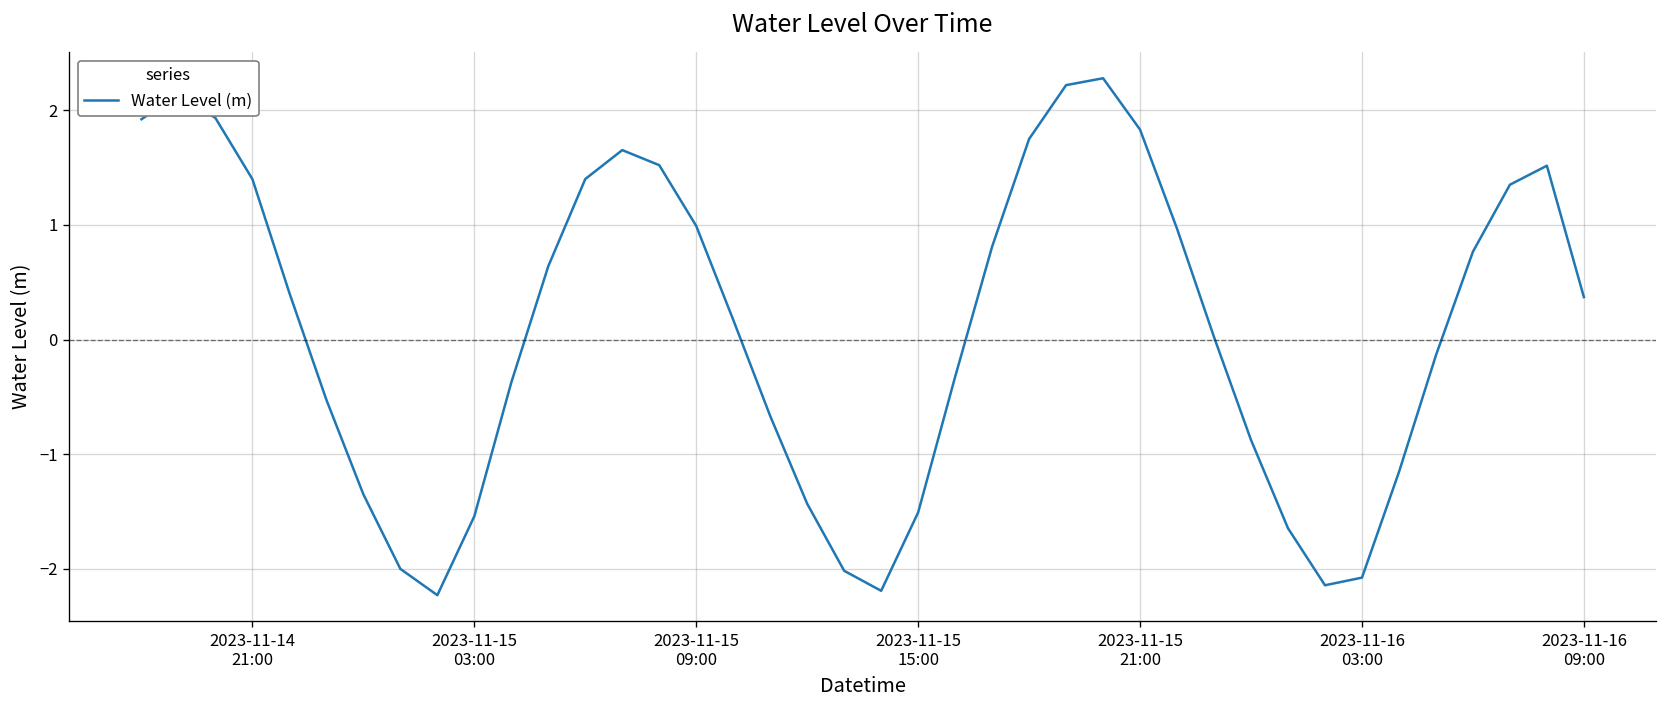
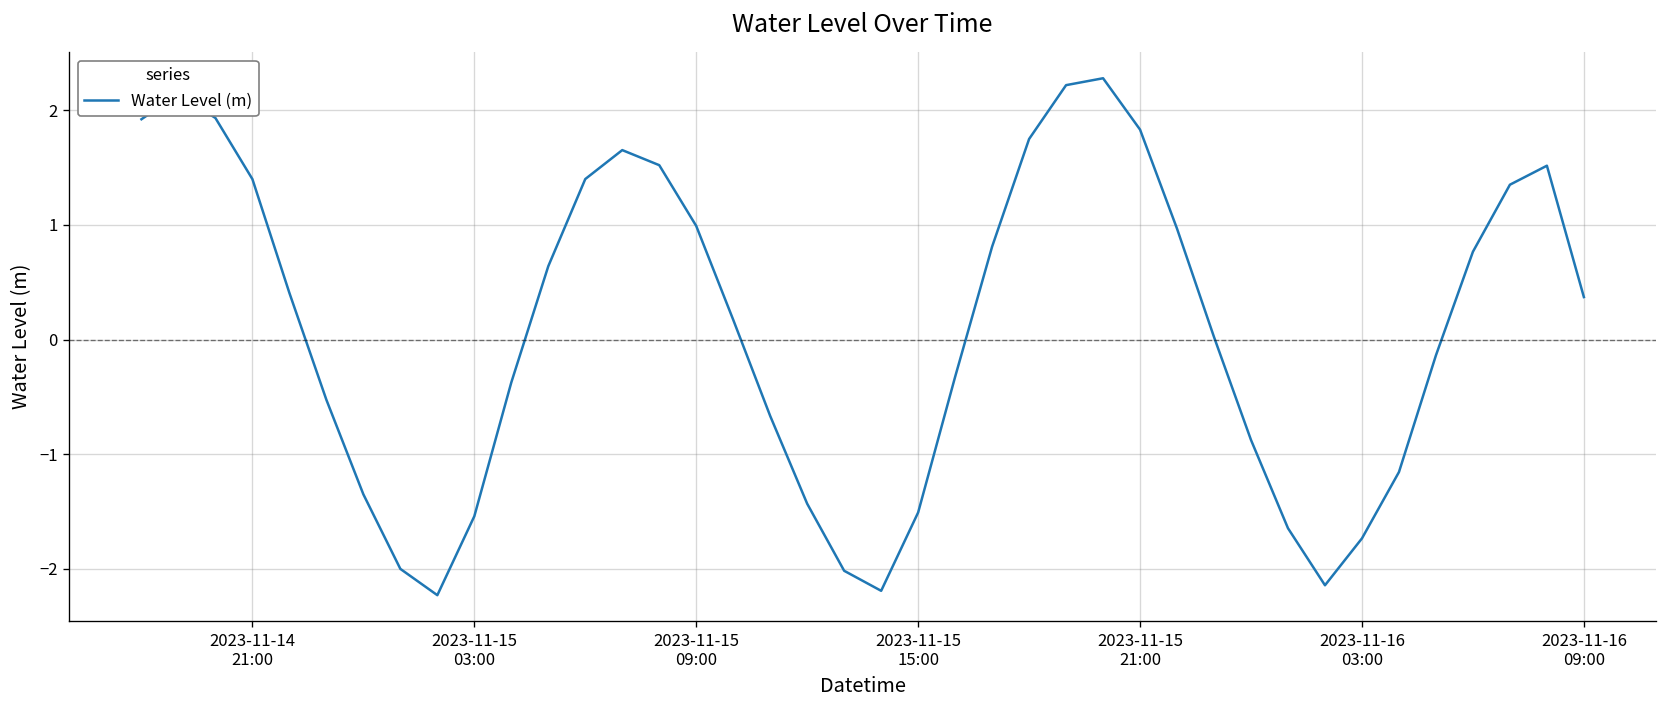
2023-11-16 03:00: -2.1 -> -1.7
